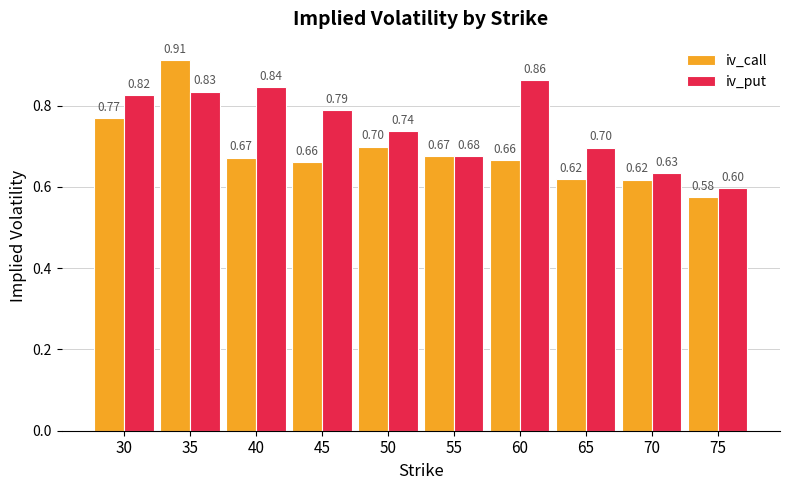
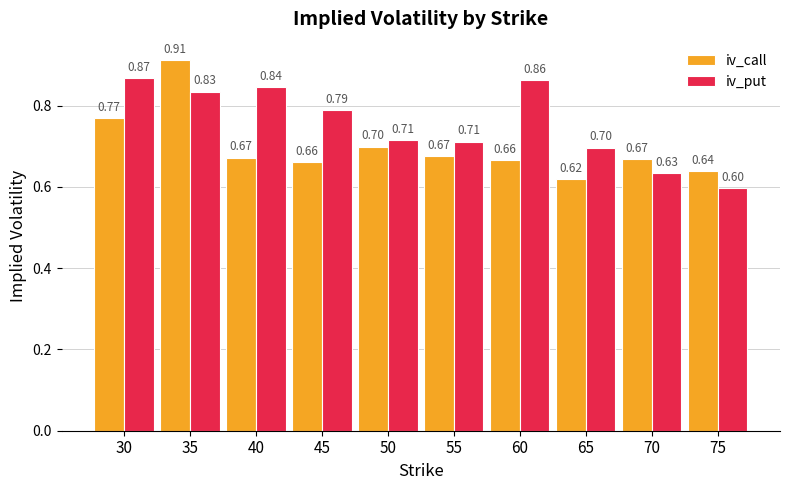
iv_put, 30: 0.82 -> 0.87
iv_put, 50: 0.74 -> 0.71
iv_put, 55: 0.68 -> 0.71
iv_call, 70: 0.62 -> 0.67
iv_call, 75: 0.58 -> 0.64
